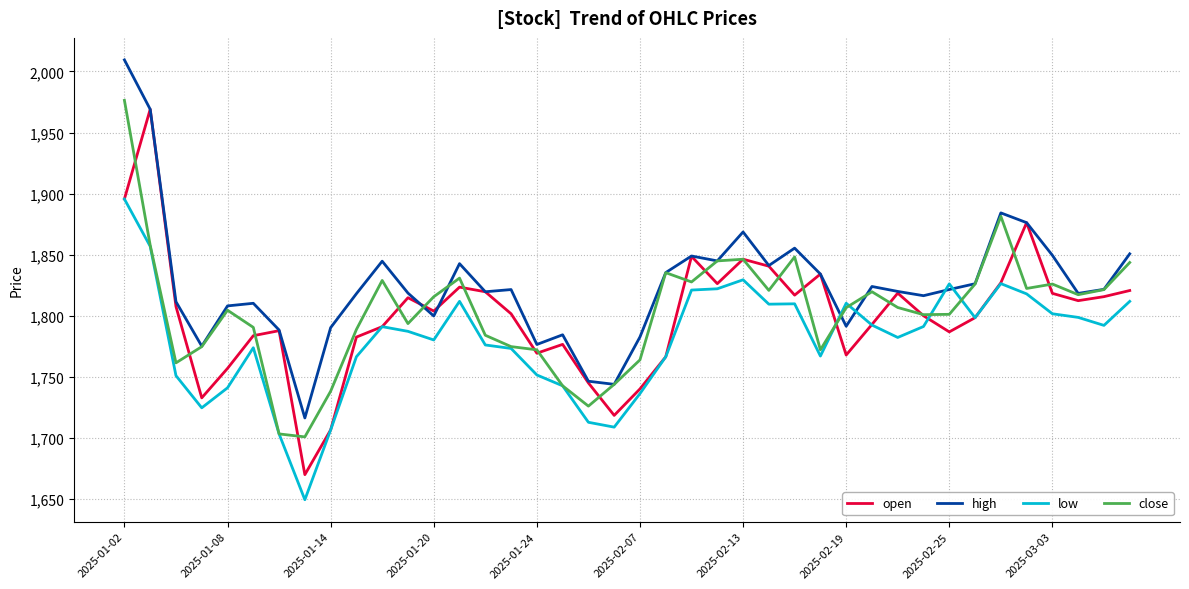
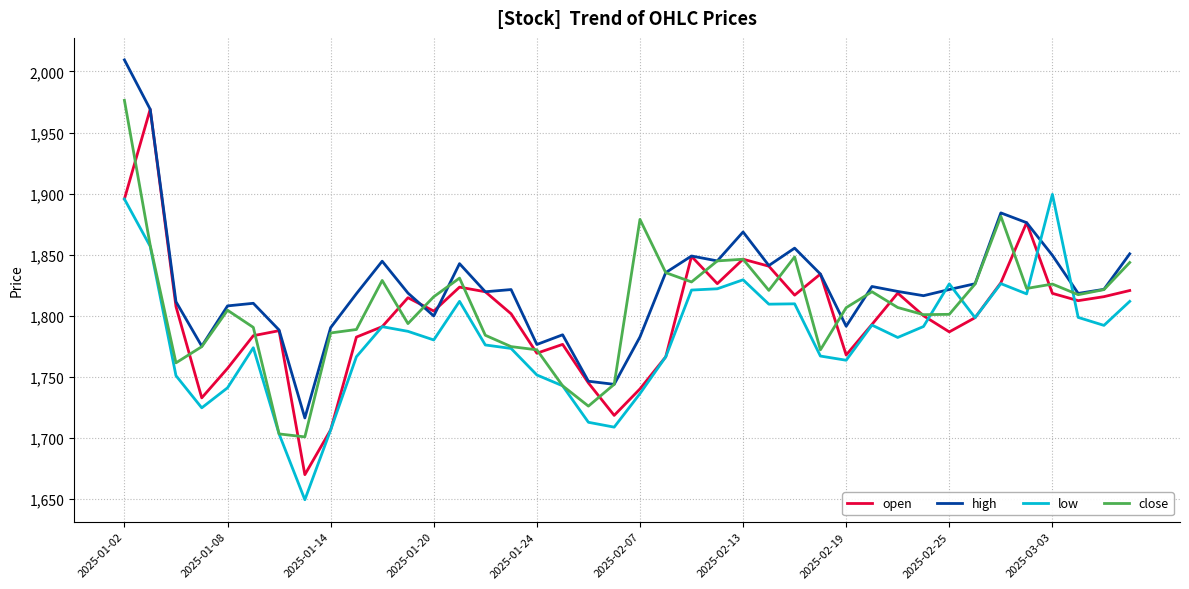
close, 2025-01-14: 1,738 -> 1,786
close, 2025-02-07: 1,764 -> 1,879
low, 2025-02-19: 1,810 -> 1,764
low, 2025-03-03: 1,802 -> 1,899
